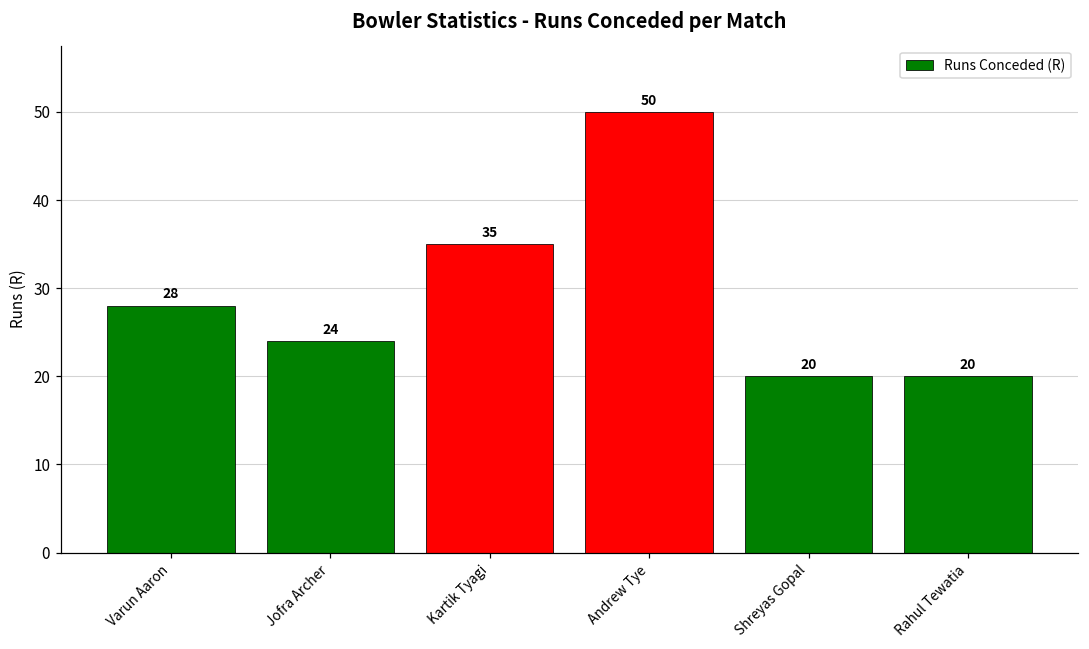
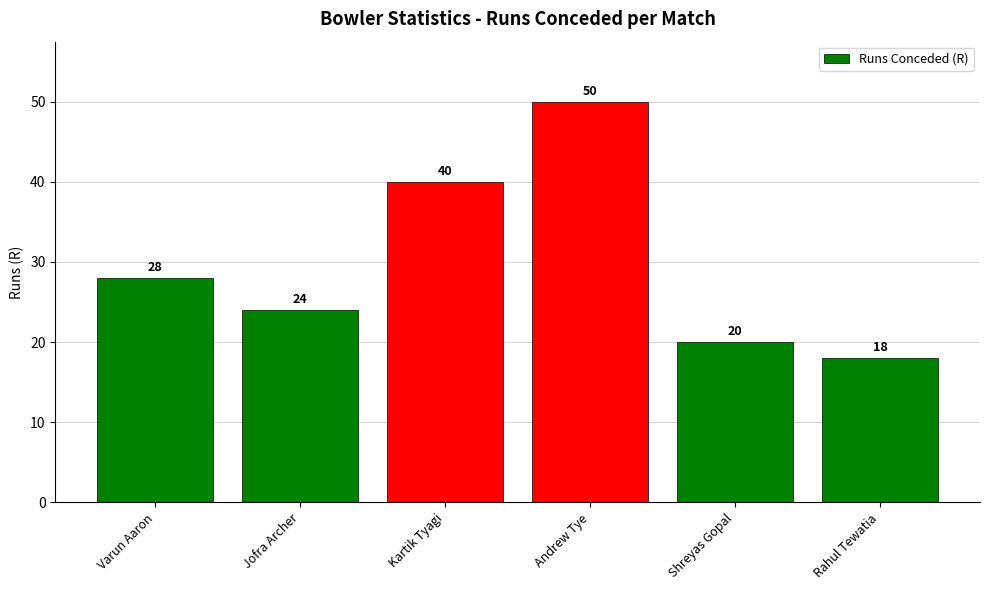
Kartik Tyagi: 35 -> 40
Rahul Tewatia: 20 -> 18
